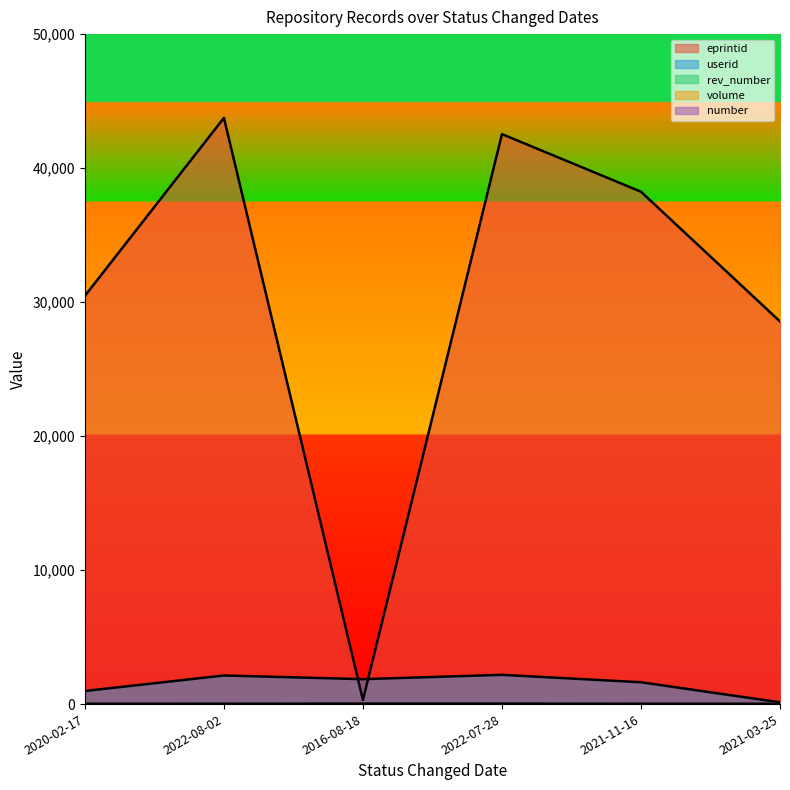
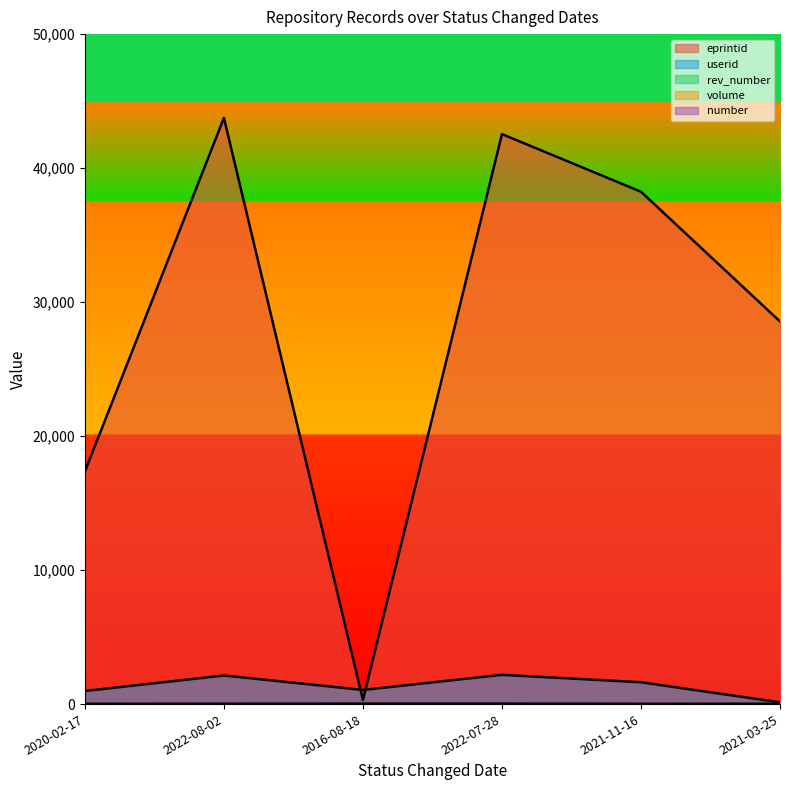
eprintid, 2020-02-17: 30,500 -> 17,400
userid, 2016-08-18: 1,900 -> 1,100
